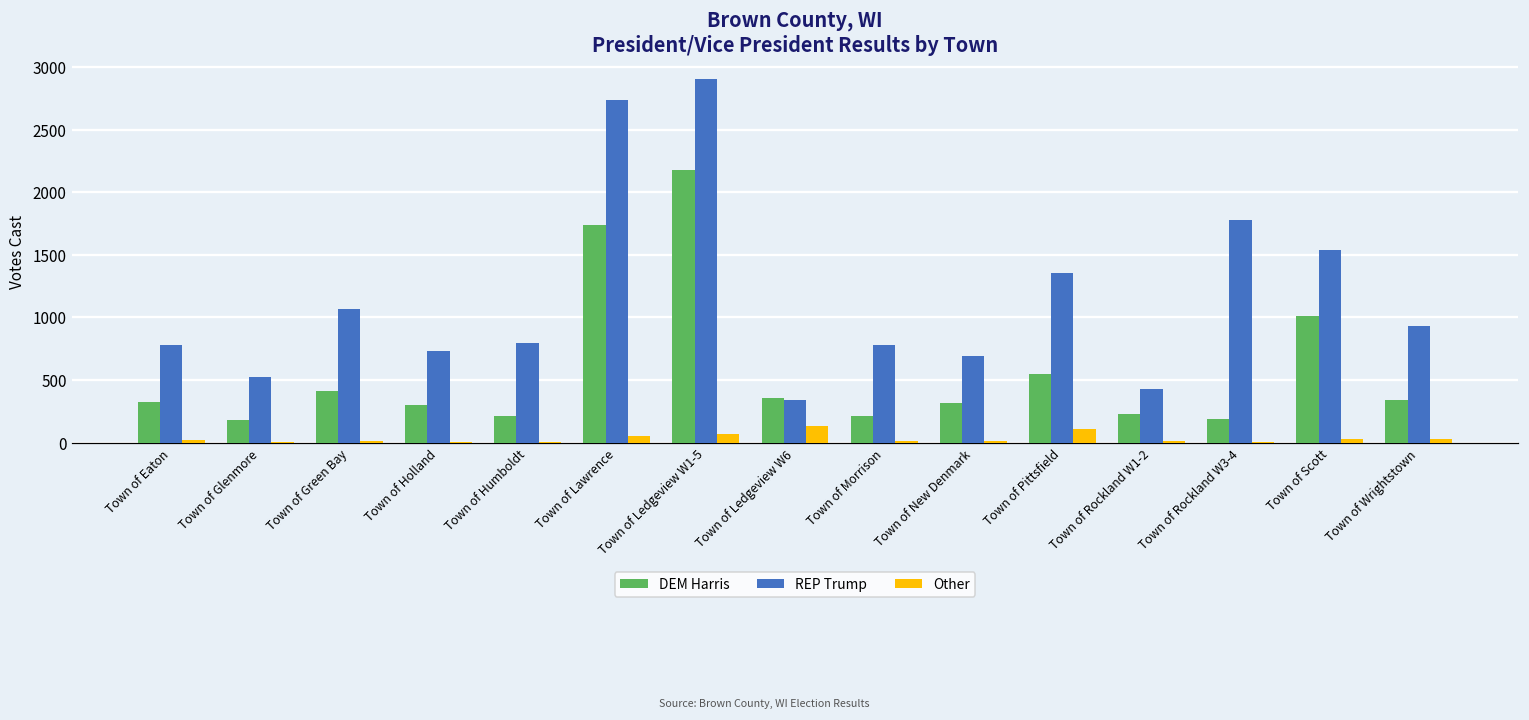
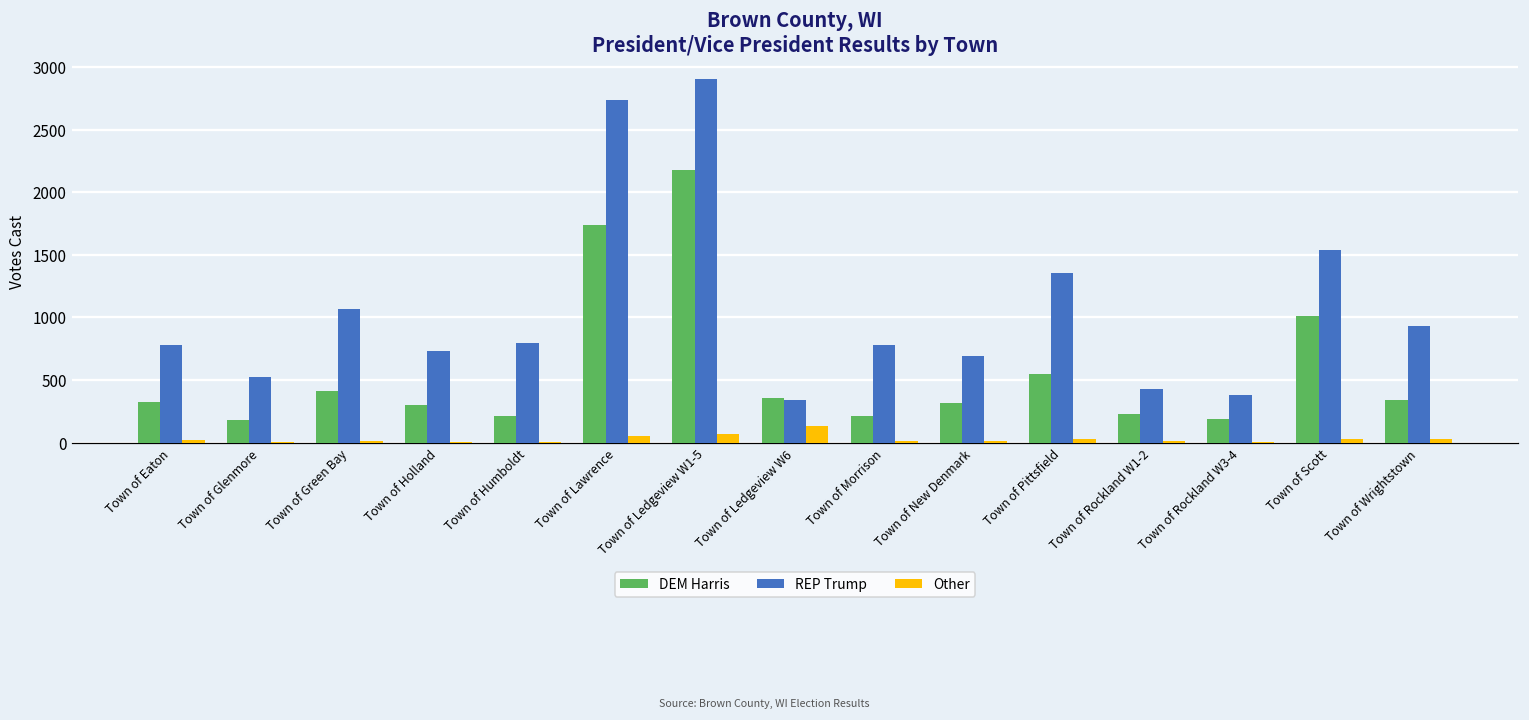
Other, Town of Pittsfield: 110 -> 30
REP Trump, Town of Rockland W3-4: 1780 -> 380
